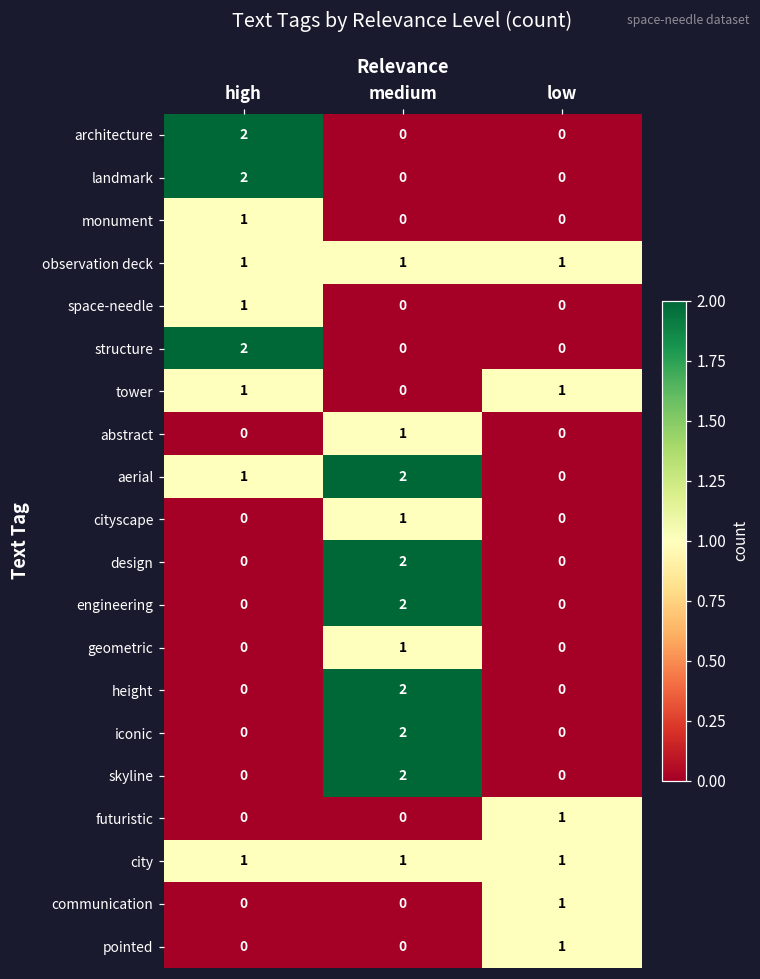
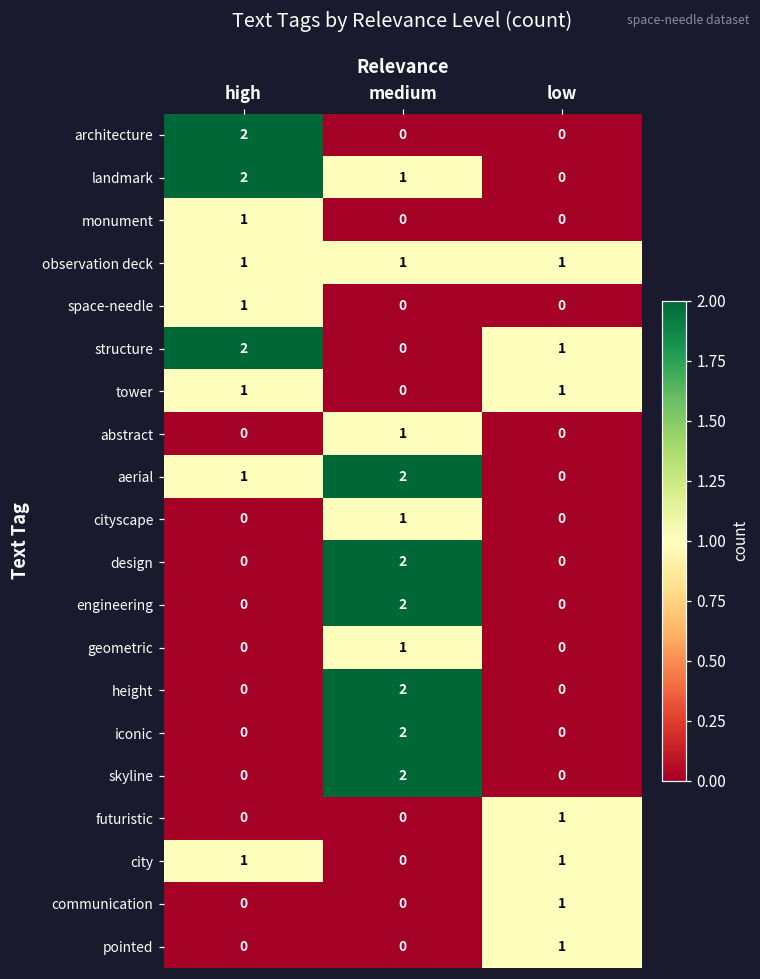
landmark, medium: 0 -> 1
structure, low: 0 -> 1
city, medium: 1 -> 0
